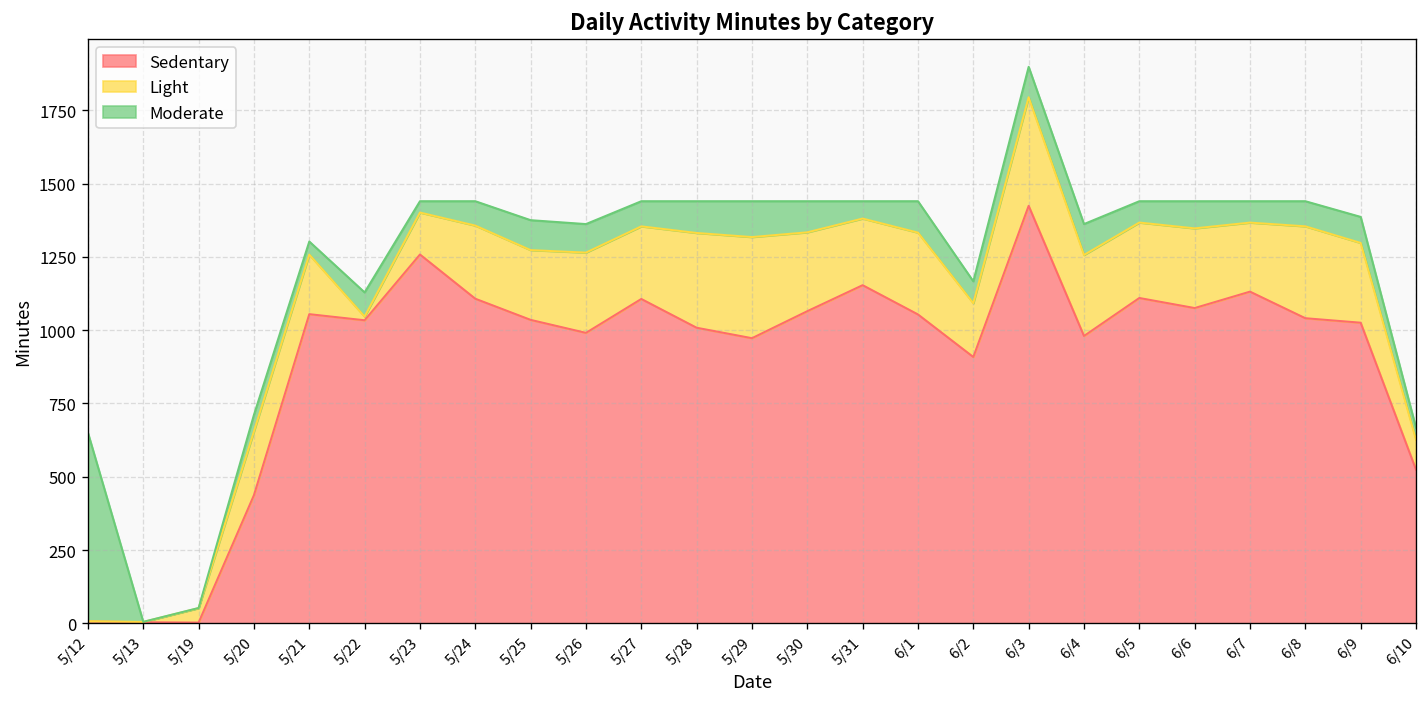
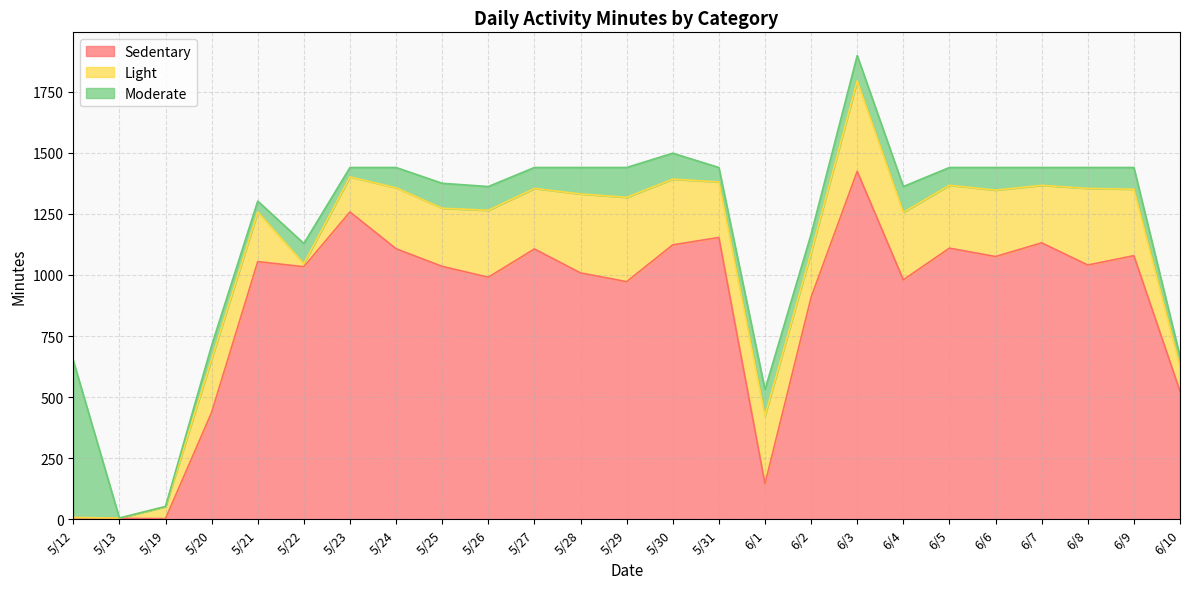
Sedentary, 5/30: 1060 -> 1120
Sedentary, 6/1: 1050 -> 140
Sedentary, 6/9: 1030 -> 1080
